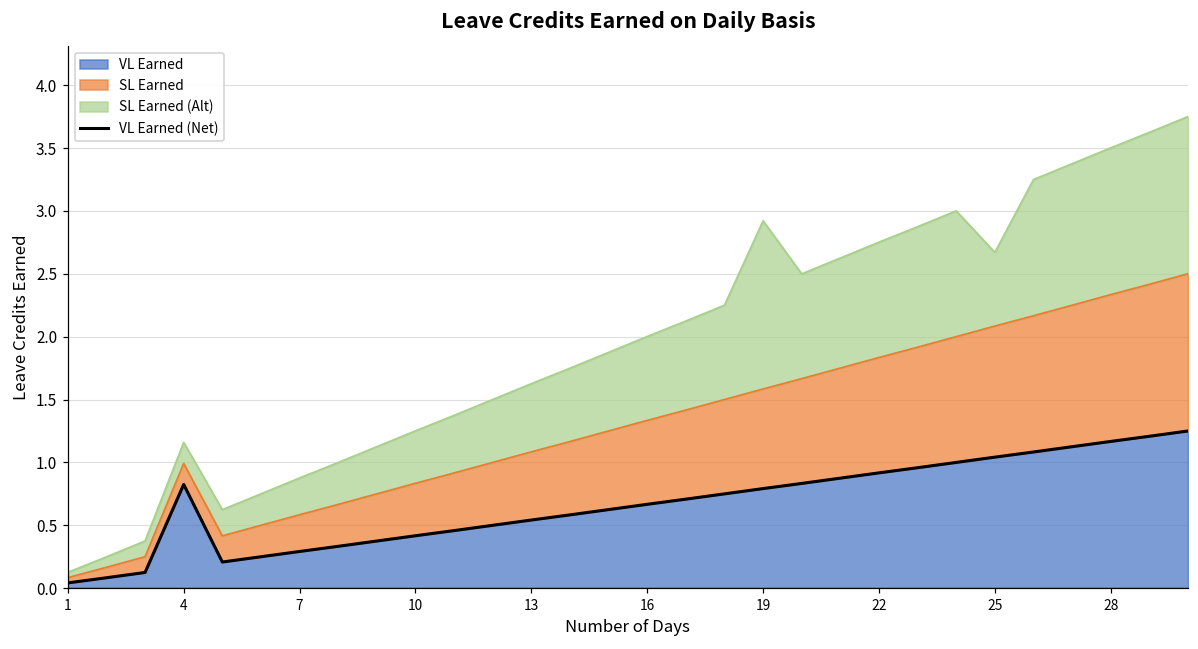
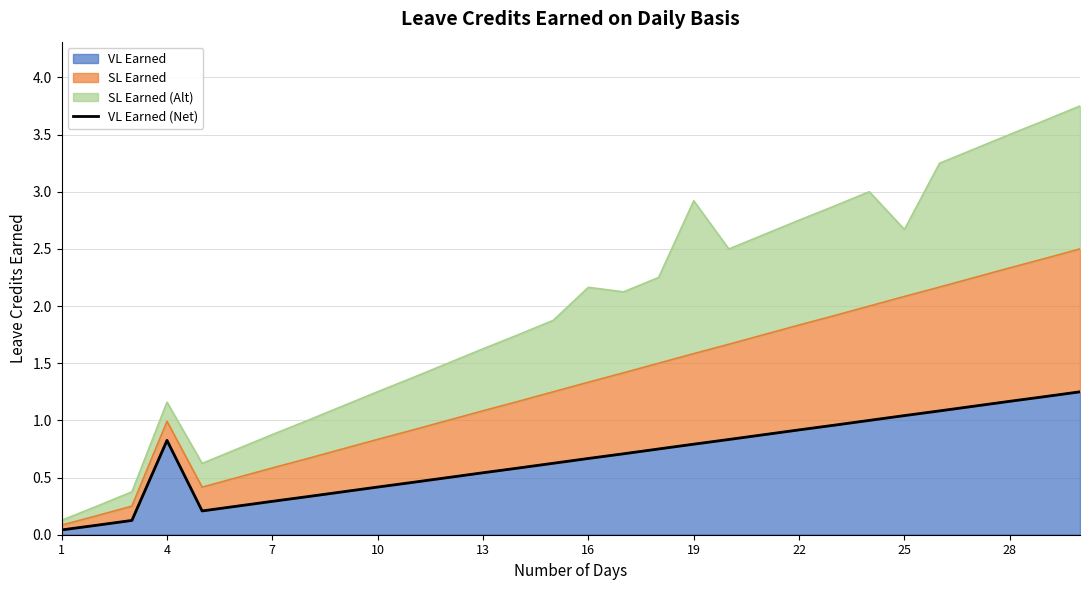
SL Earned (Alt), 16: 0.67 -> 0.83
